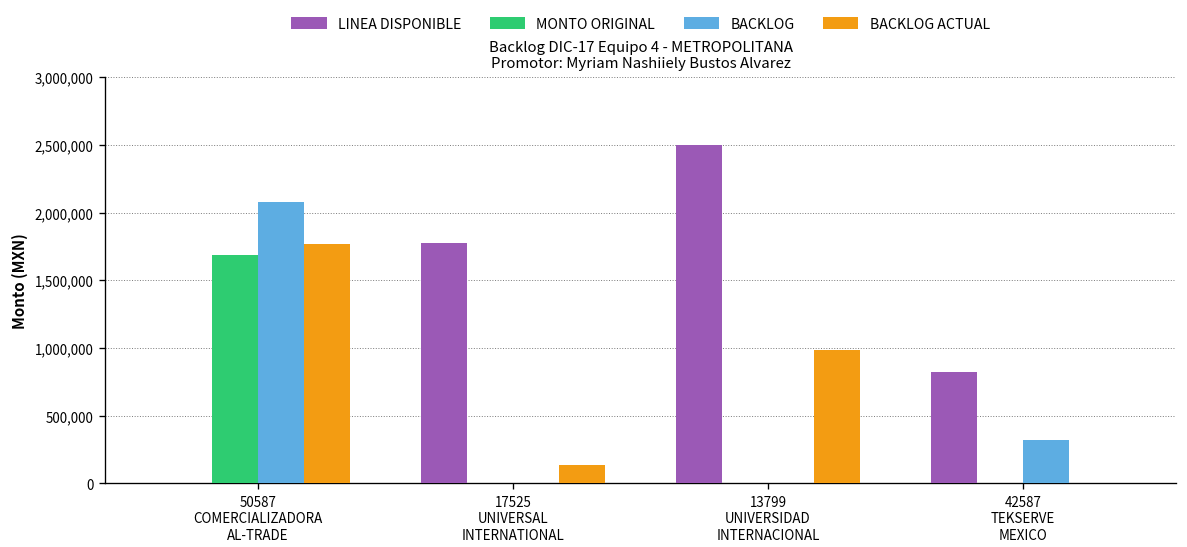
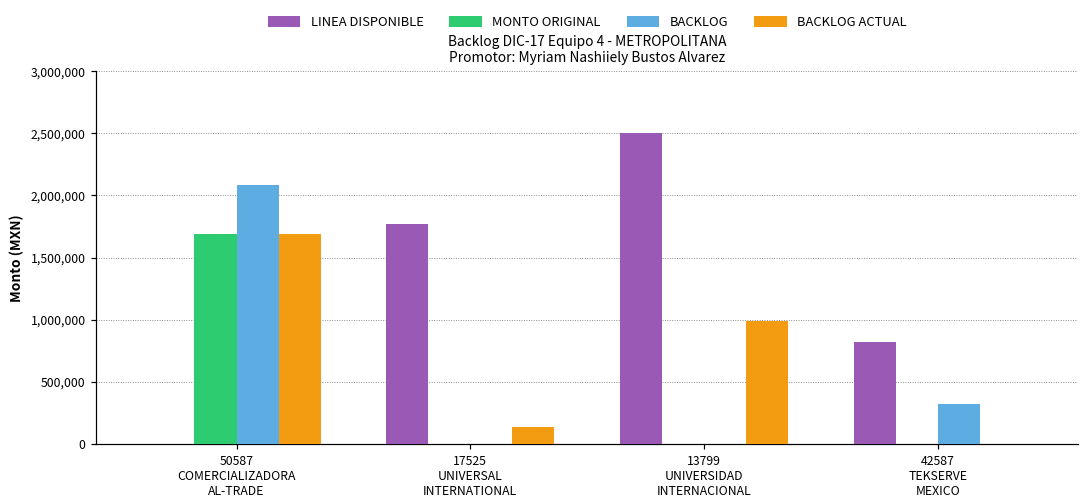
BACKLOG ACTUAL, 50587 COMERCIALIZADORA AL-TRADE: 1,770,000 -> 1,690,000
